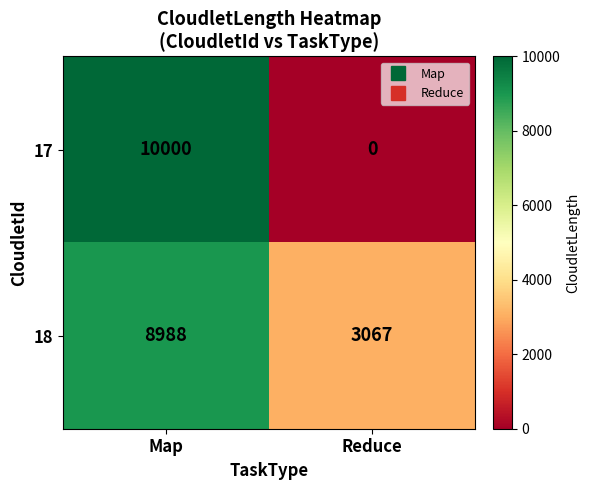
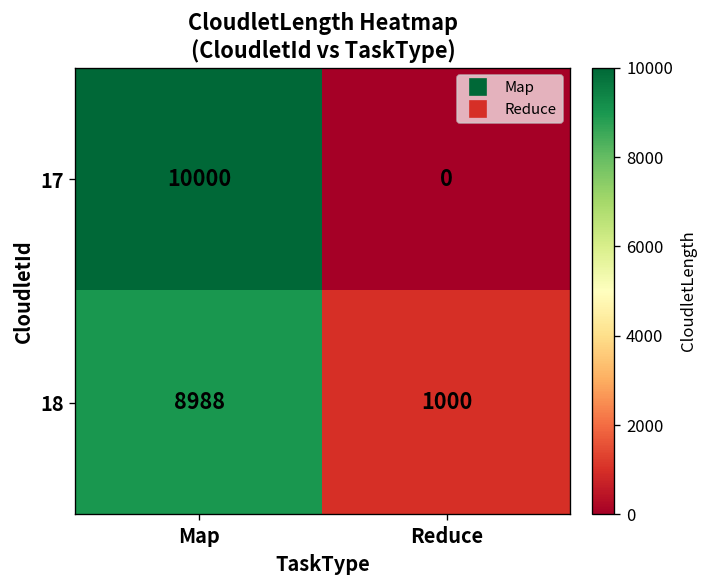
18, Reduce: 3067 -> 1000
